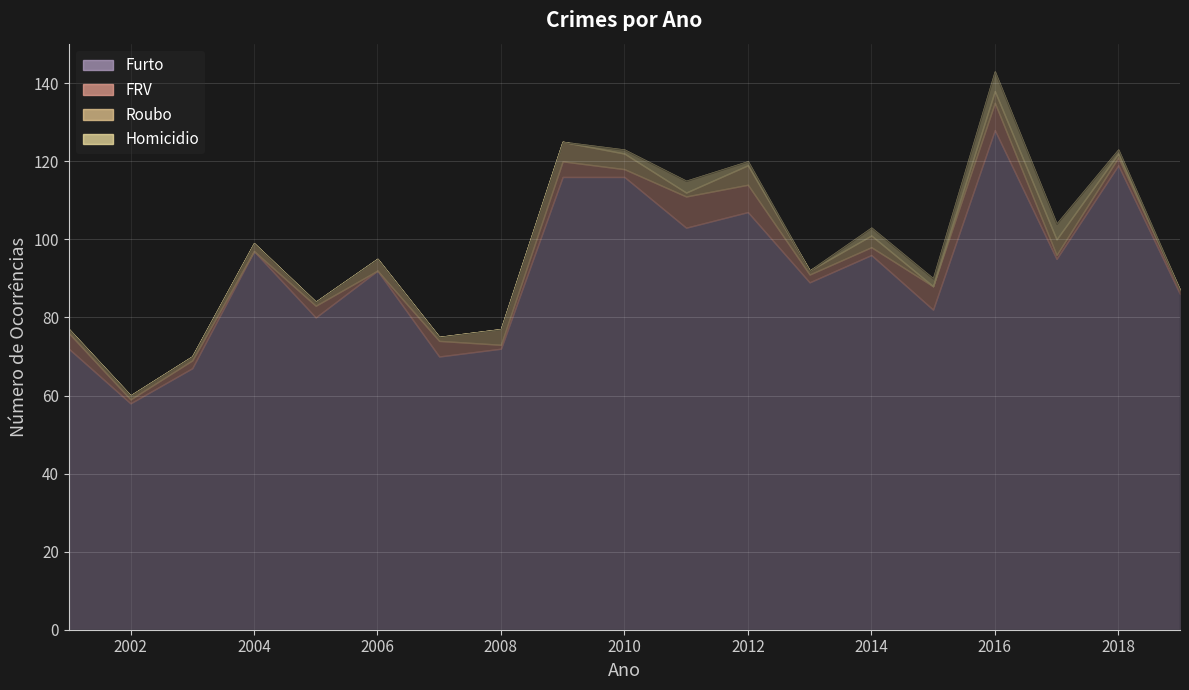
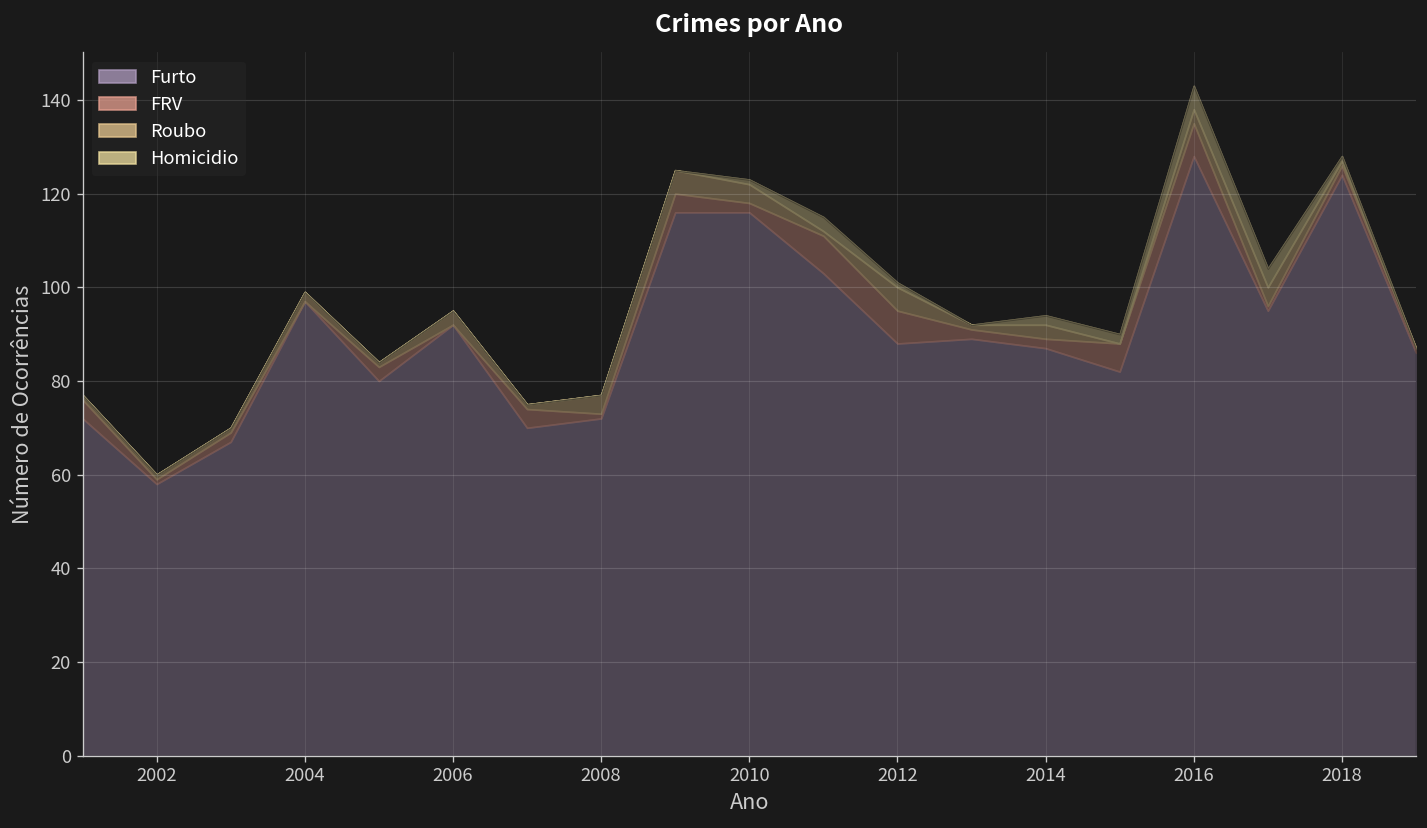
Furto, 2012: 107 -> 88
Furto, 2014: 96 -> 87
Furto, 2018: 119 -> 124
